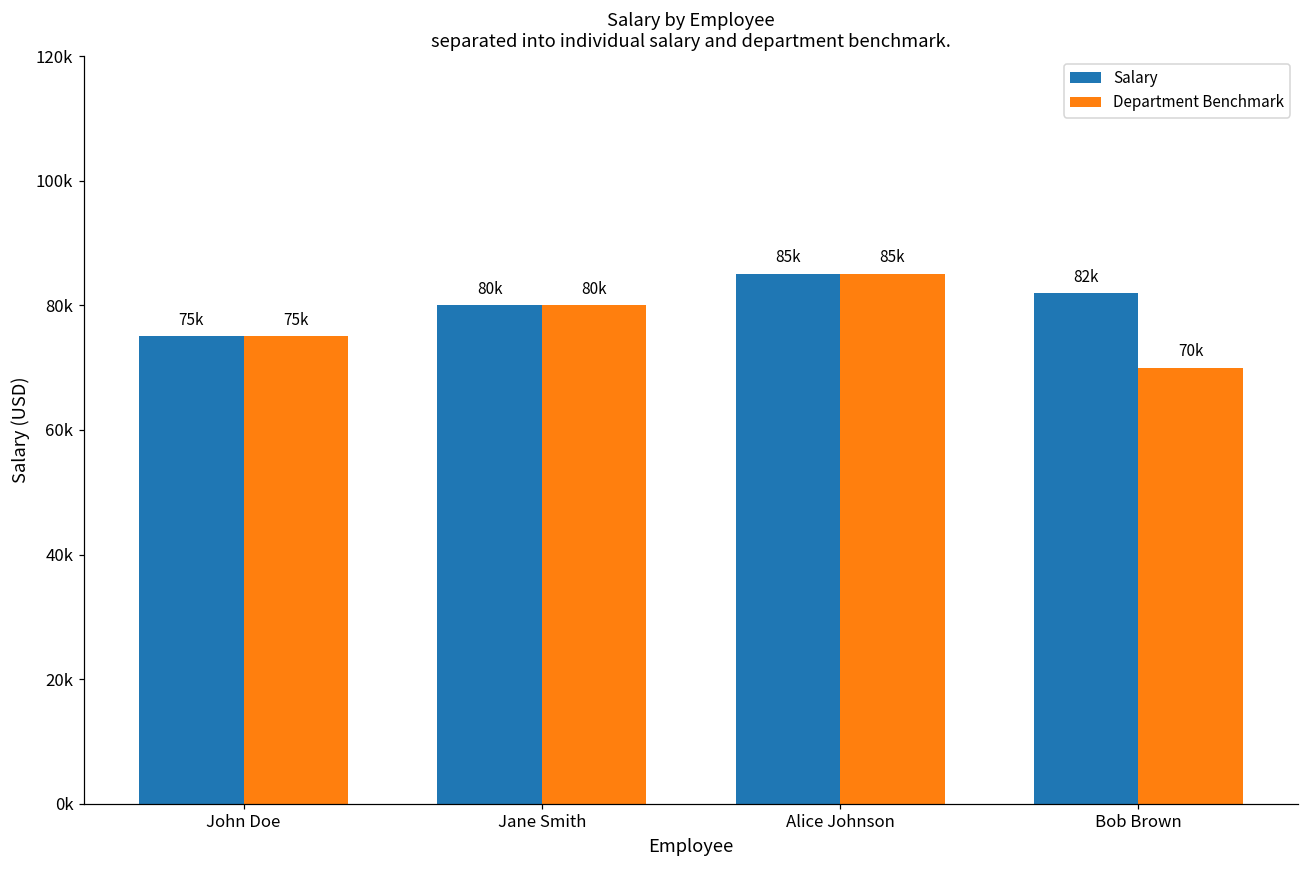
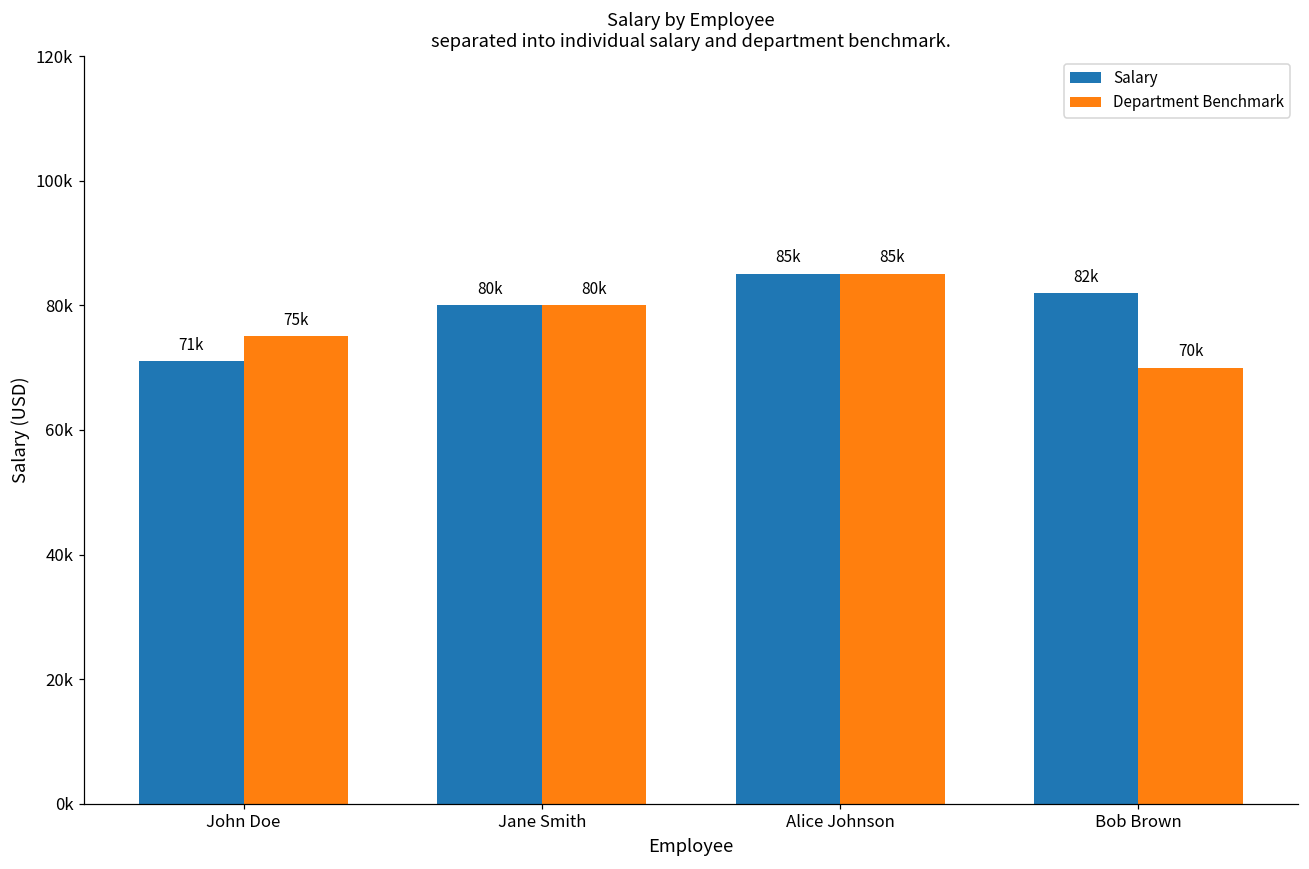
Salary, John Doe: 75k -> 71k
